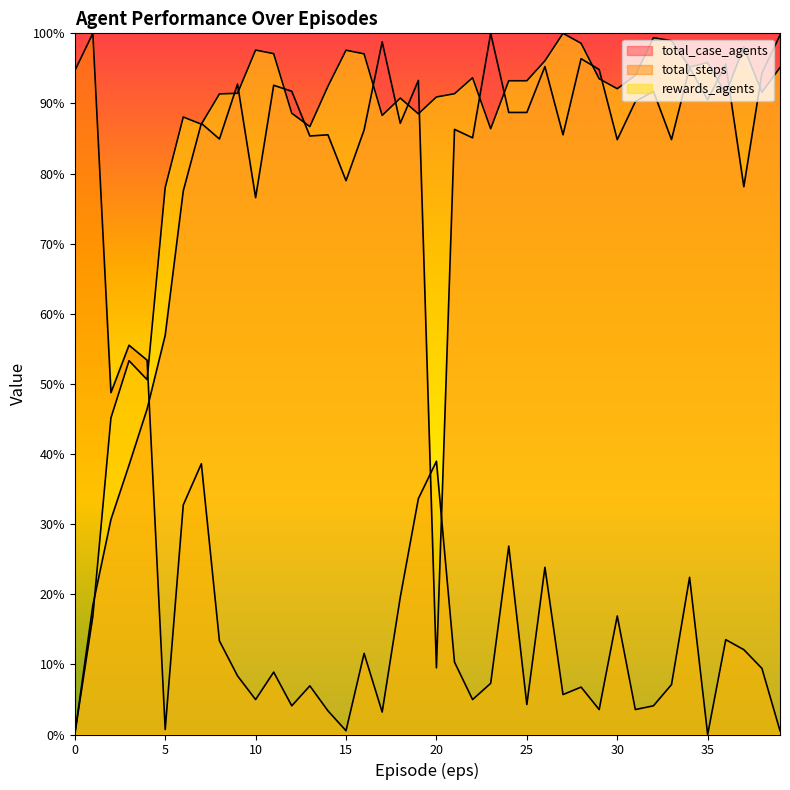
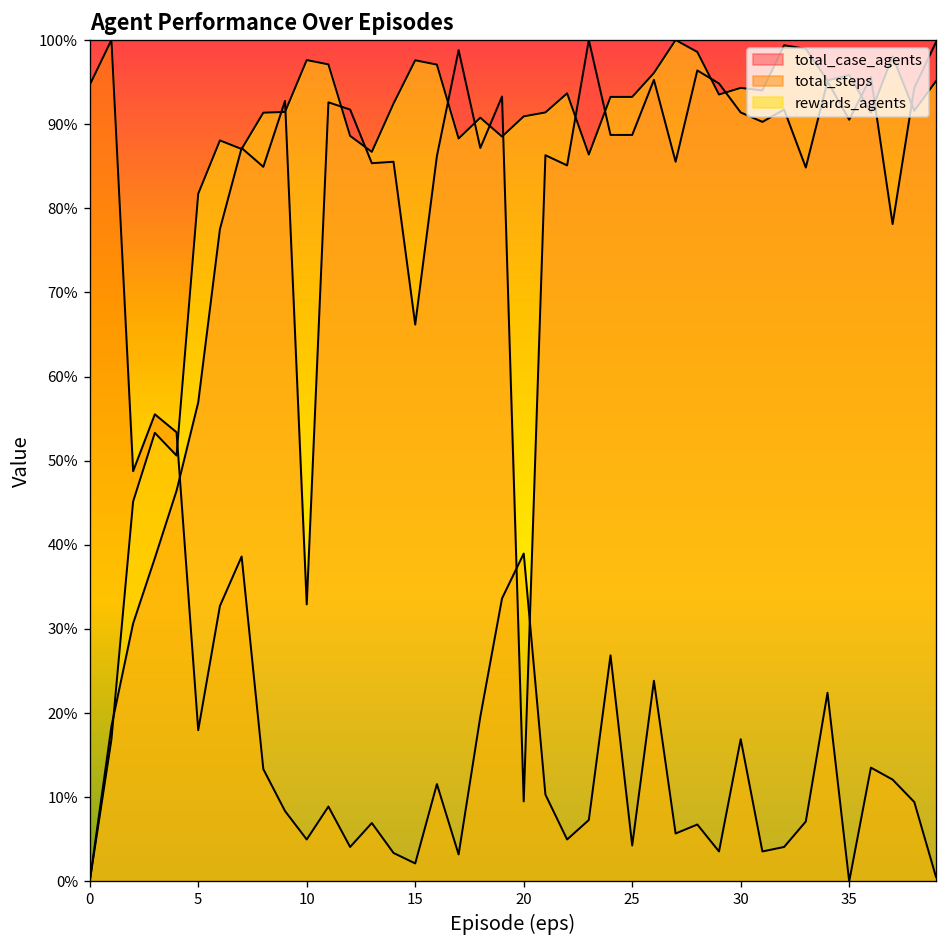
total_steps, 5: 1% -> 18%
rewards_agents, 5: 78% -> 82%
total_case_agents, 10: 77% -> 33%
total_case_agents, 15: 79% -> 66%
total_steps, 15: 1% -> 2%
total_case_agents, 30: 85% -> 91%
rewards_agents, 30: 92% -> 94%
